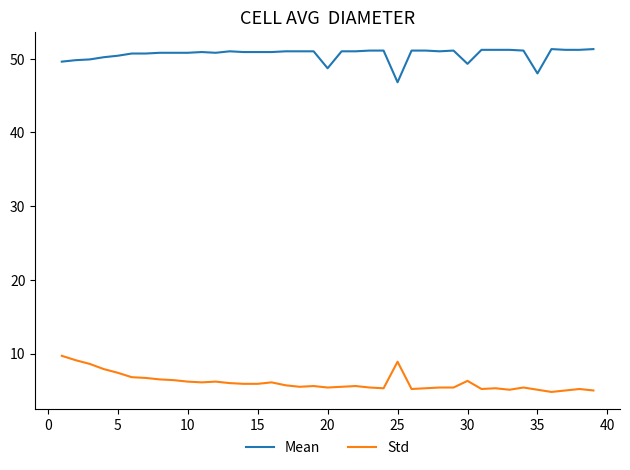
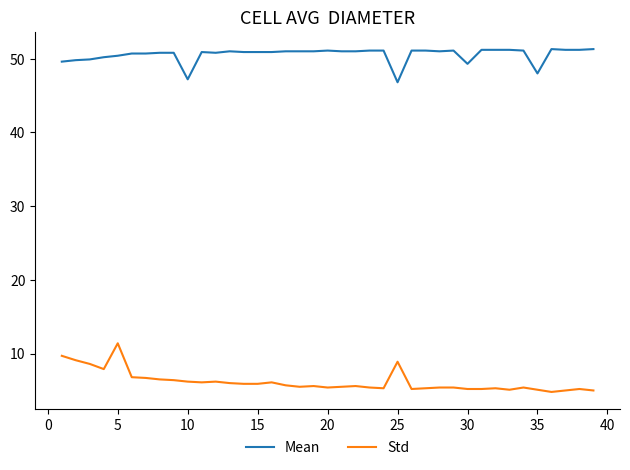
Std, 5: 7 -> 11
Mean, 10: 51 -> 47
Mean, 20: 49 -> 51
Std, 30: 6 -> 5
